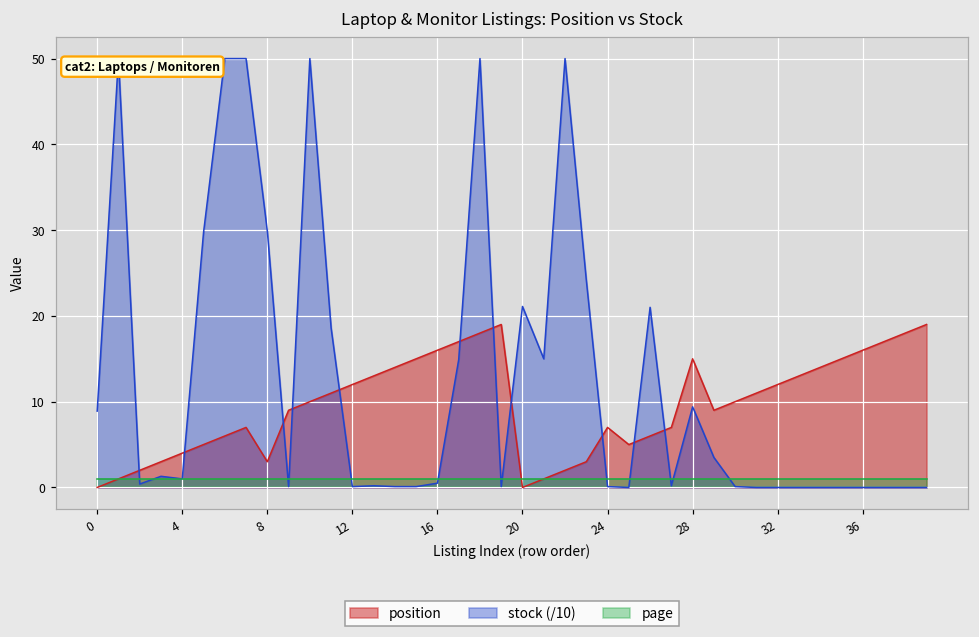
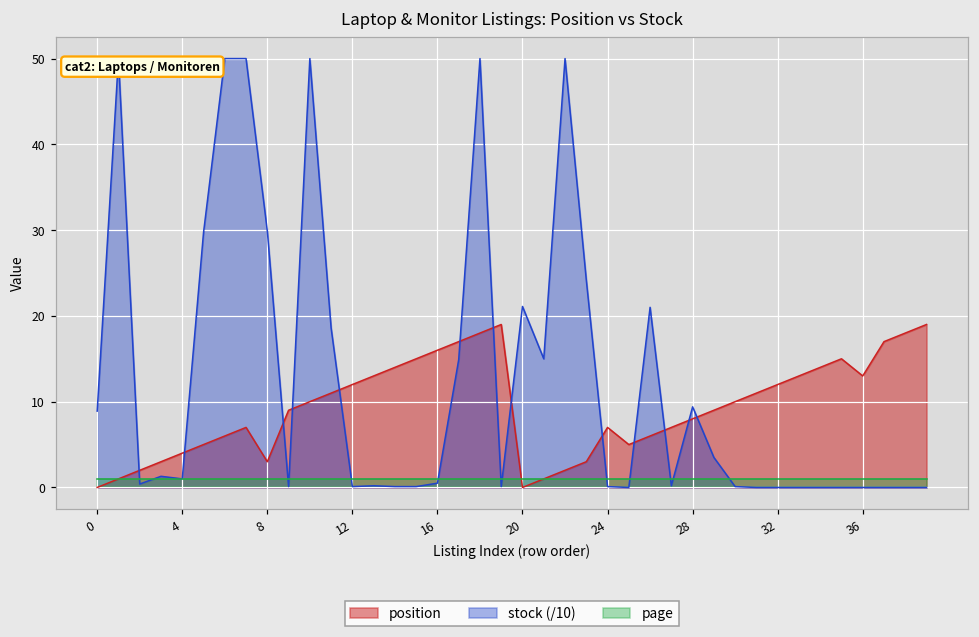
position, 28: 15 -> 8
position, 36: 16 -> 13
